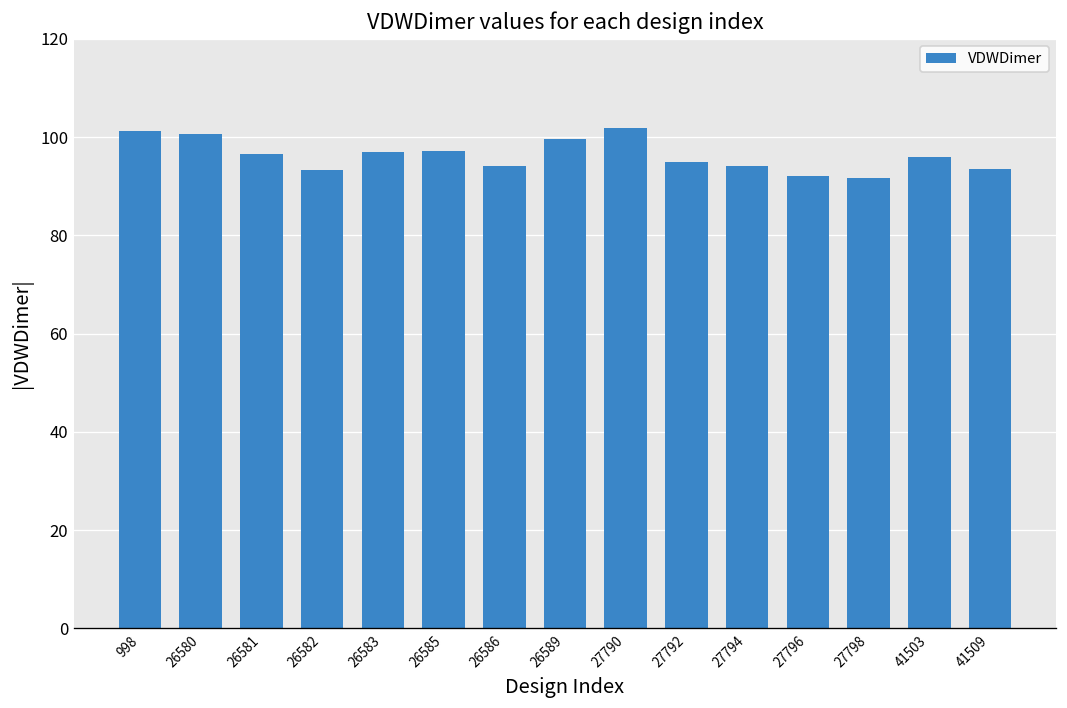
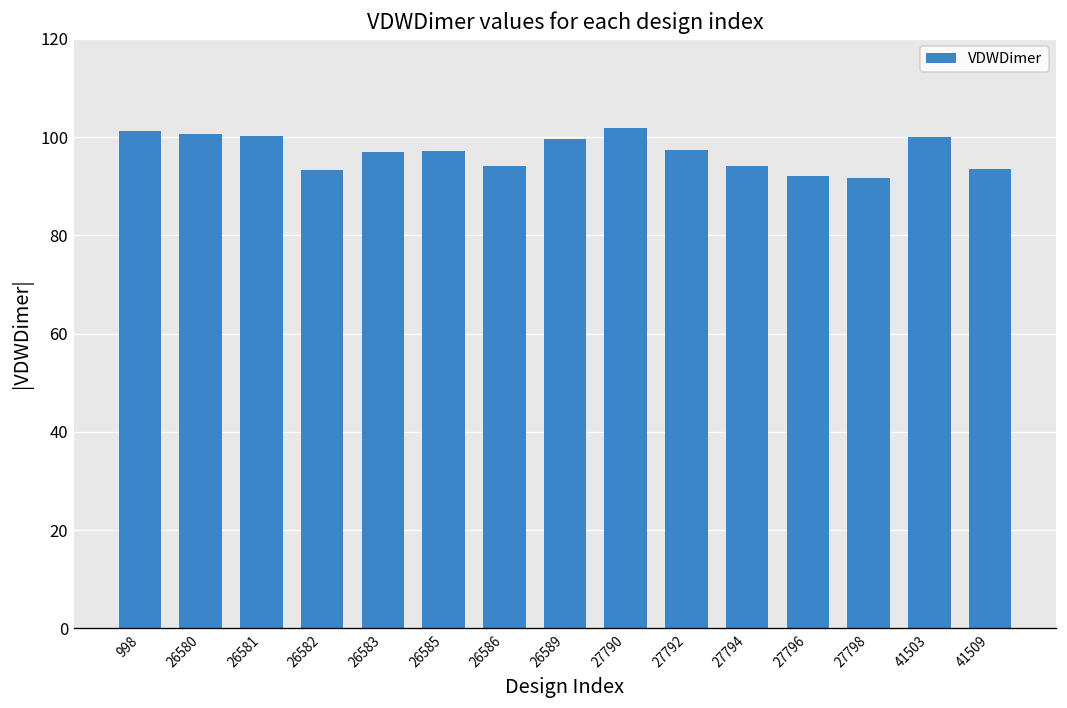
26581: 97 -> 100
27792: 95 -> 97
41503: 96 -> 100
